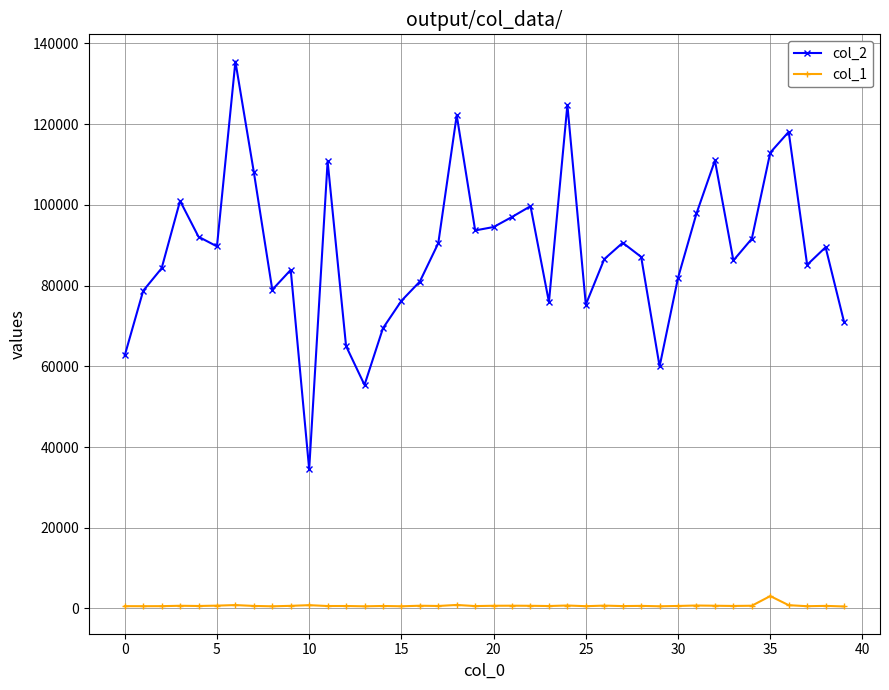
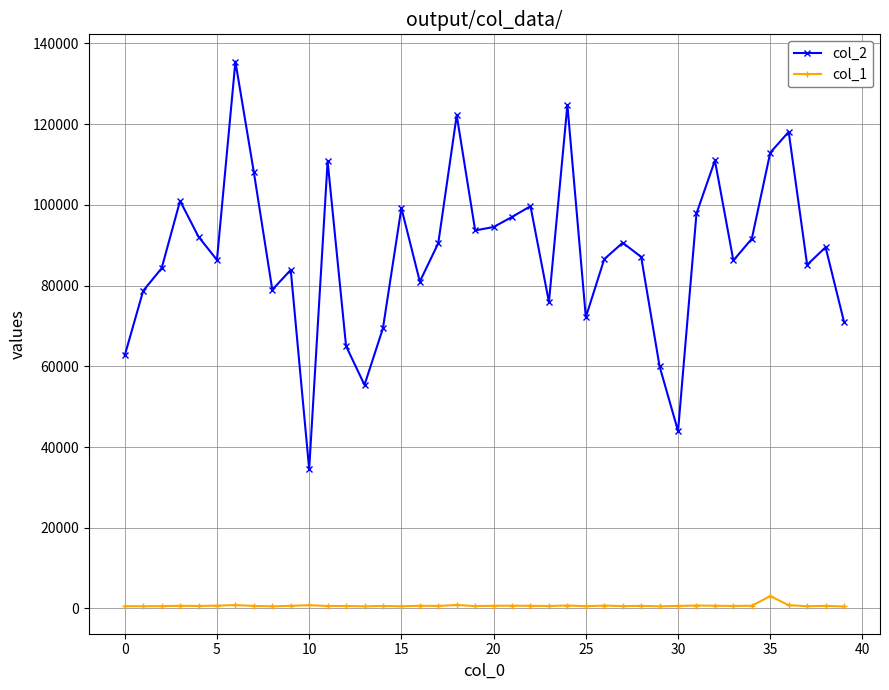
col_2, 5: 90000 -> 86000
col_2, 15: 76000 -> 99000
col_2, 25: 75000 -> 72000
col_2, 30: 82000 -> 44000
